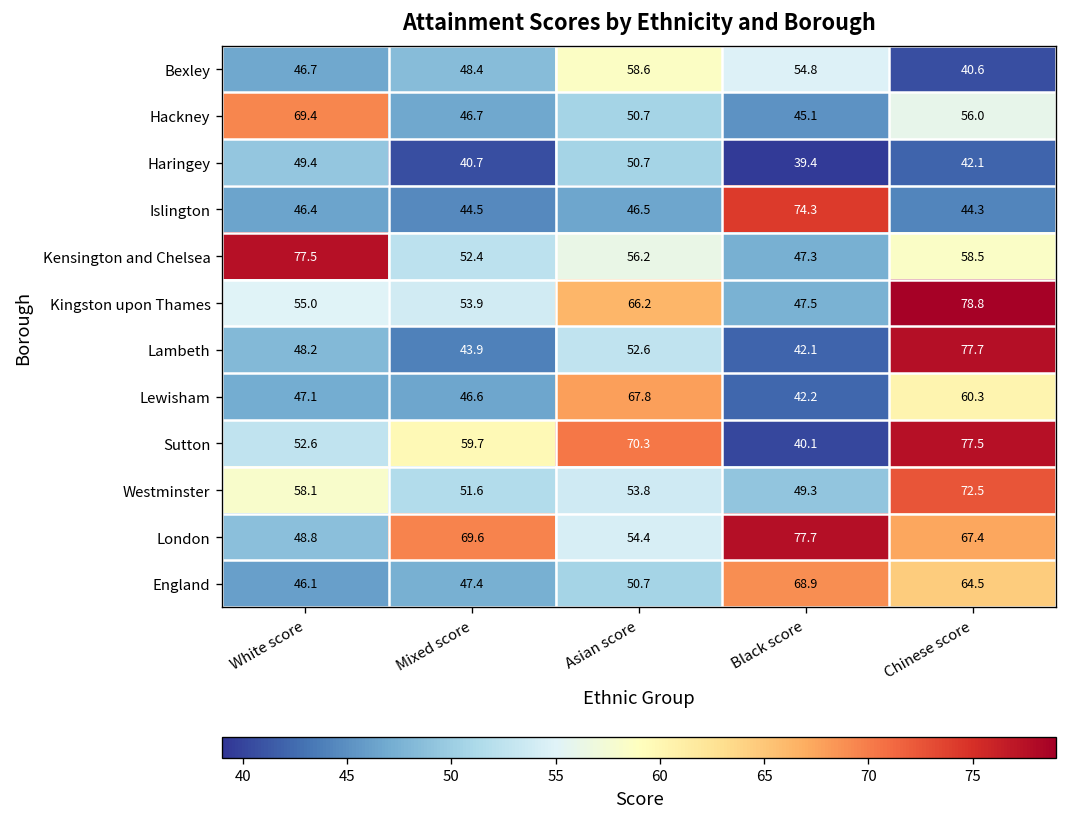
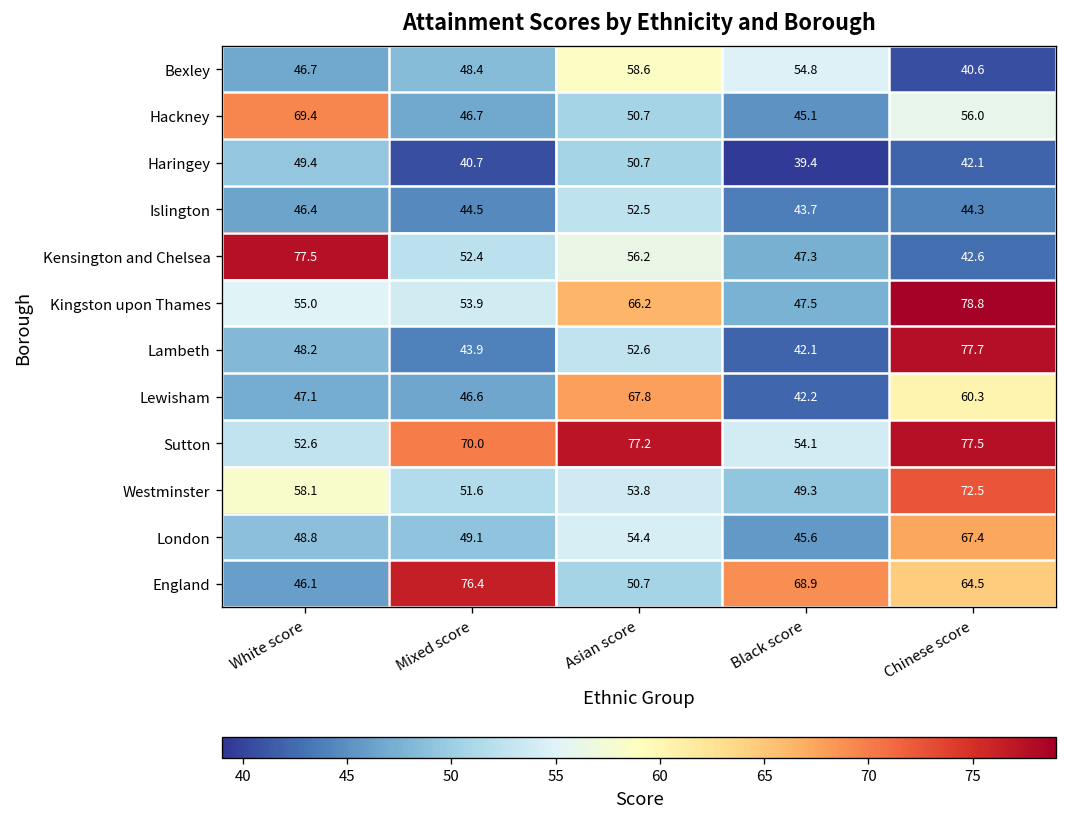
Islington, Asian score: 46.5 -> 52.5
Islington, Black score: 74.3 -> 43.7
Kensington and Chelsea, Chinese score: 58.5 -> 42.6
Sutton, Mixed score: 59.7 -> 70.0
Sutton, Asian score: 70.3 -> 77.2
Sutton, Black score: 40.1 -> 54.1
London, Mixed score: 69.6 -> 49.1
London, Black score: 77.7 -> 45.6
England, Mixed score: 47.4 -> 76.4
